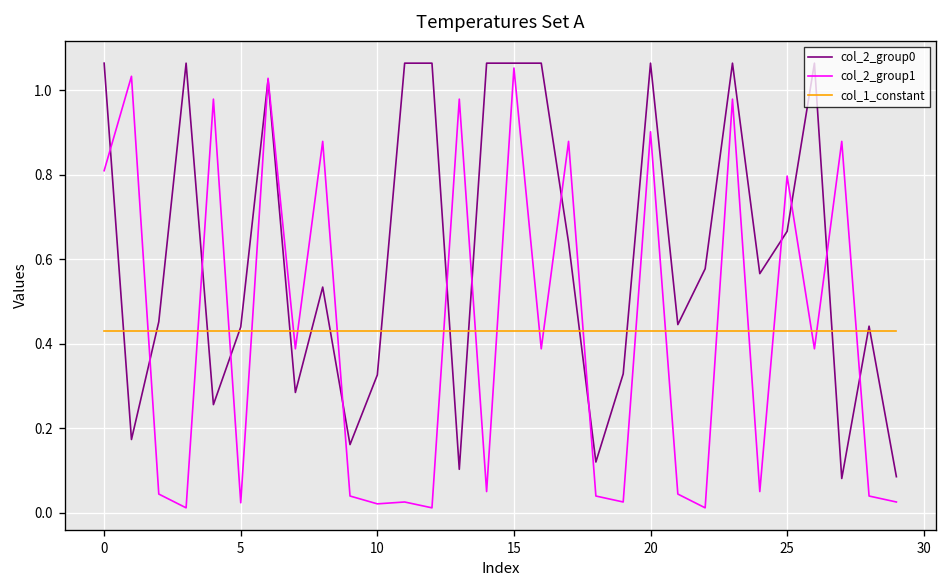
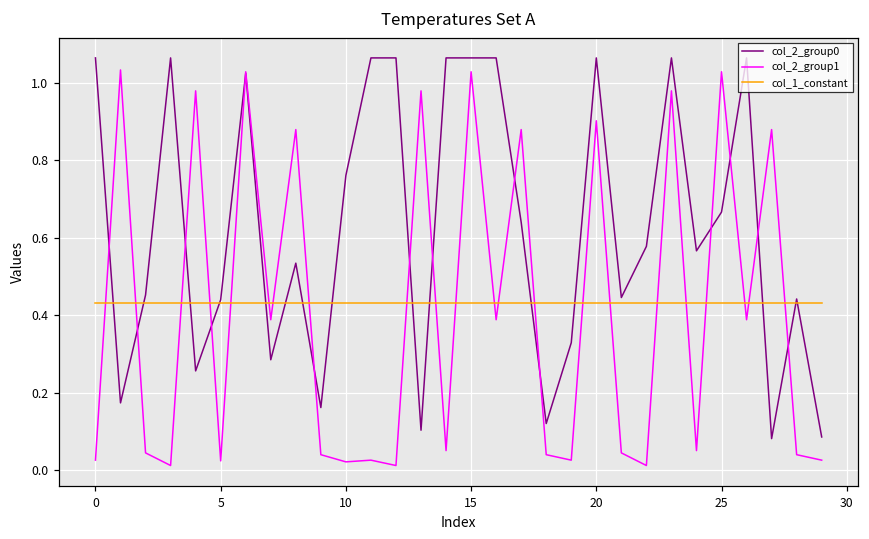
col_2_group1, 0: 0.81 -> 0.03
col_2_group0, 10: 0.33 -> 0.76
col_2_group1, 15: 1.05 -> 1.03
col_2_group1, 25: 0.80 -> 1.03
